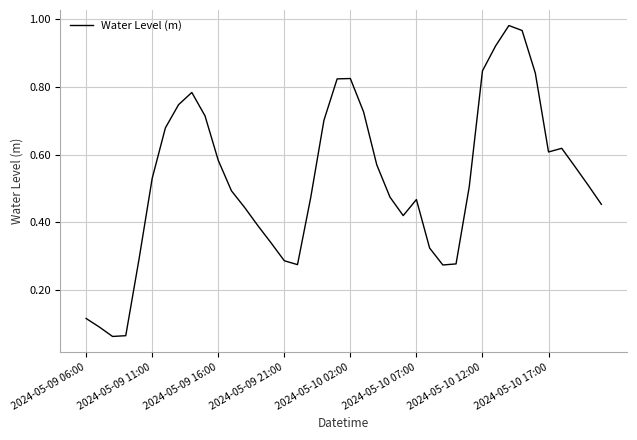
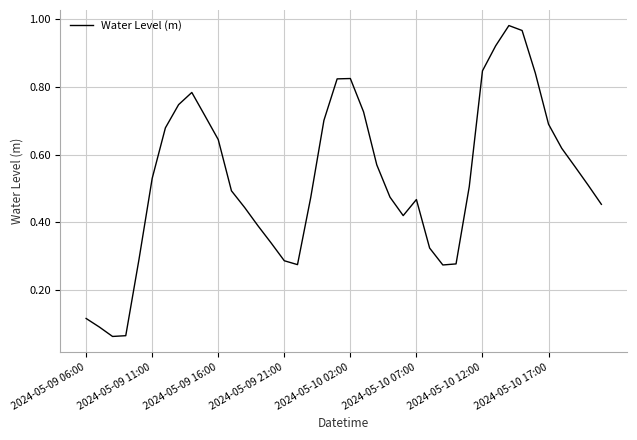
2024-05-09 16:00: 0.58 -> 0.64
2024-05-10 17:00: 0.61 -> 0.69
